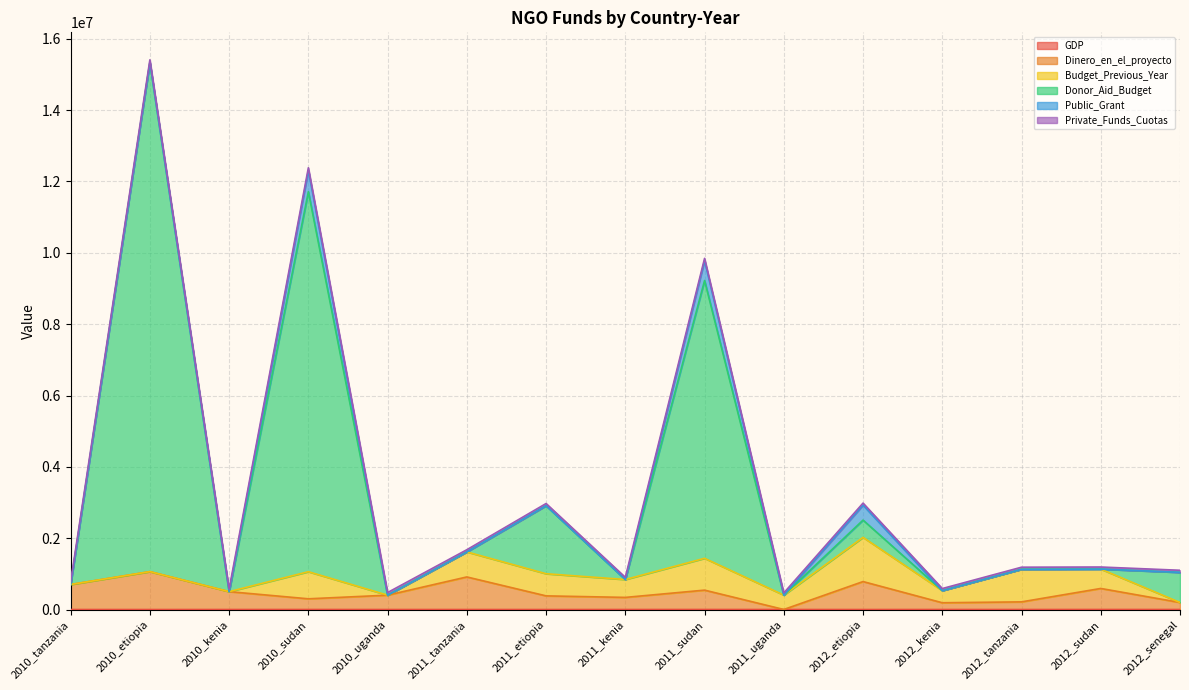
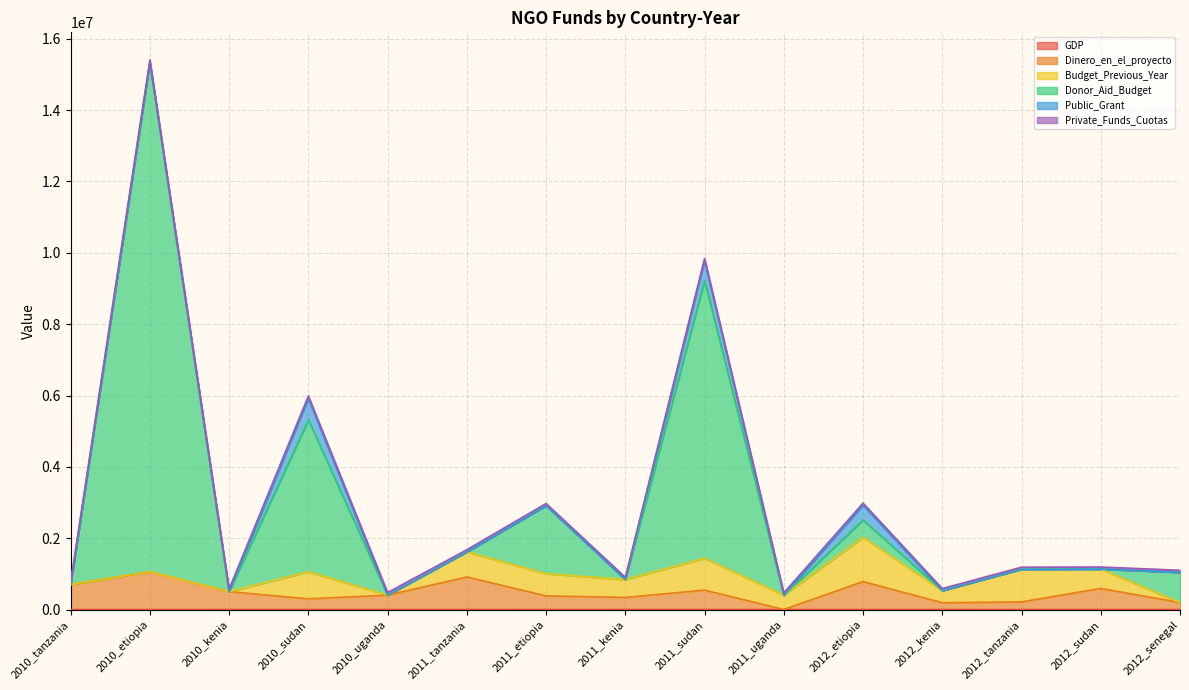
Donor_Aid_Budget, 2010_sudan: 10700000 -> 4300000
